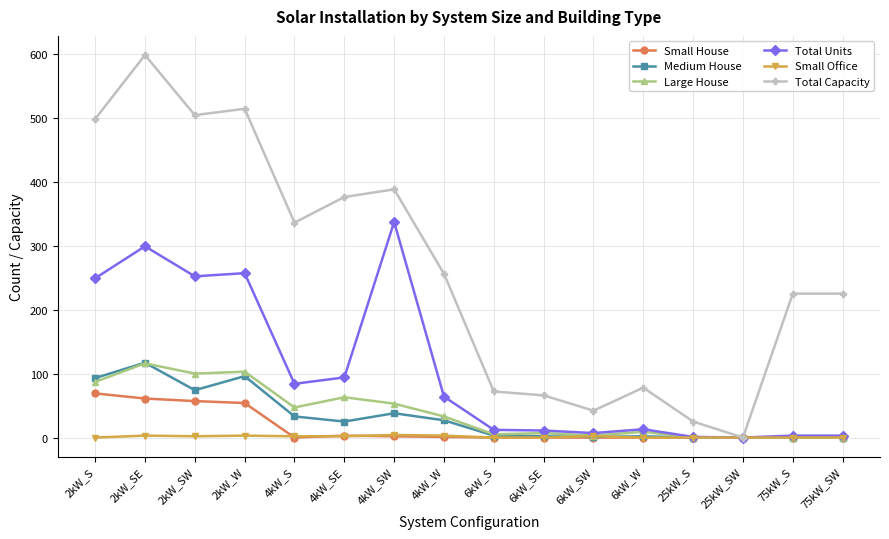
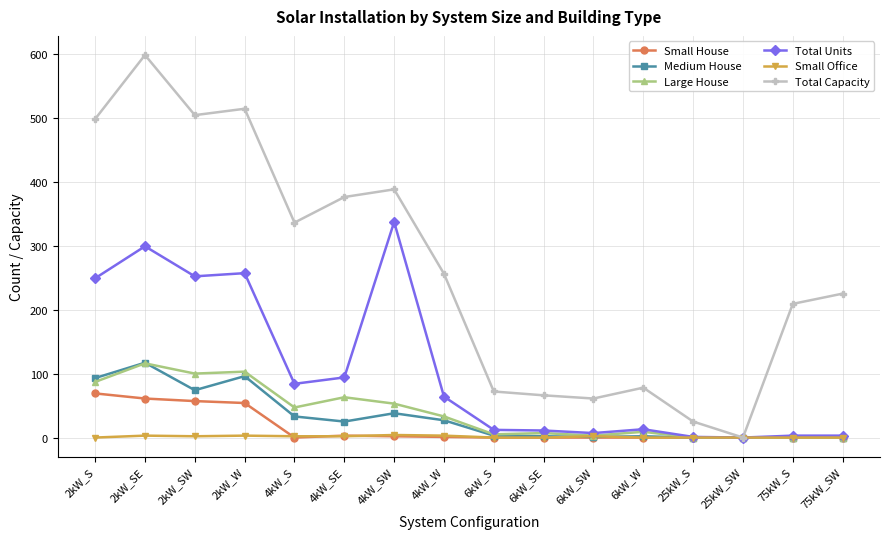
Total Capacity, 6kW_SW: 40 -> 60
Total Capacity, 75kW_S: 230 -> 210
